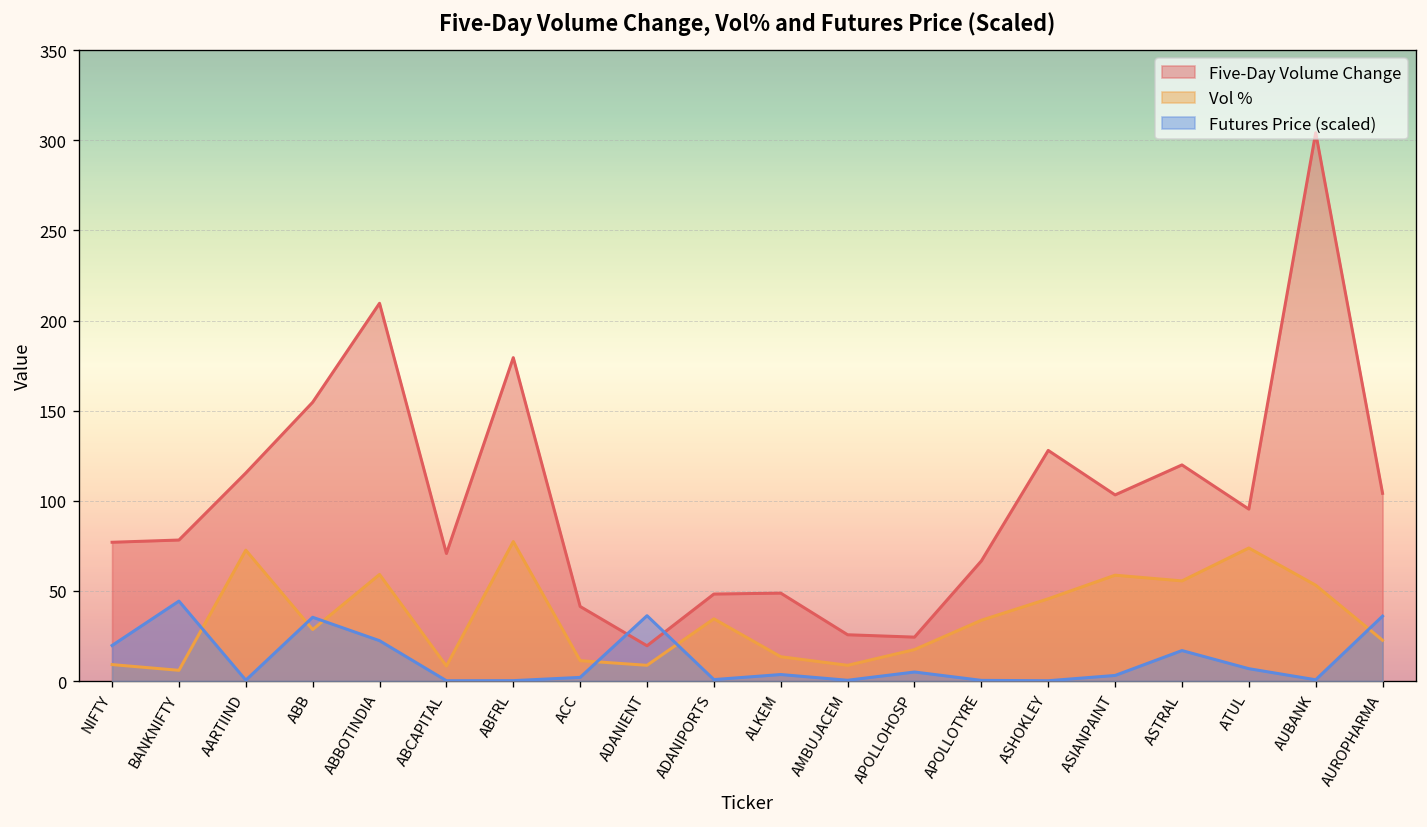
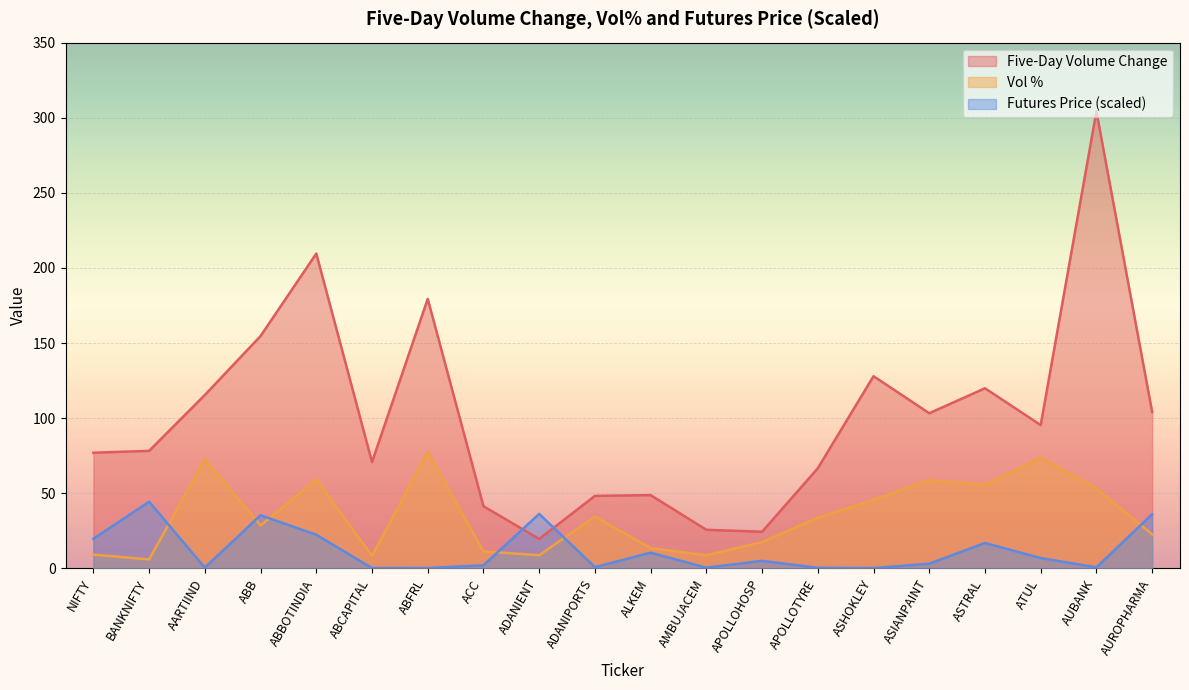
Futures Price (scaled), ALKEM: 4 -> 10
